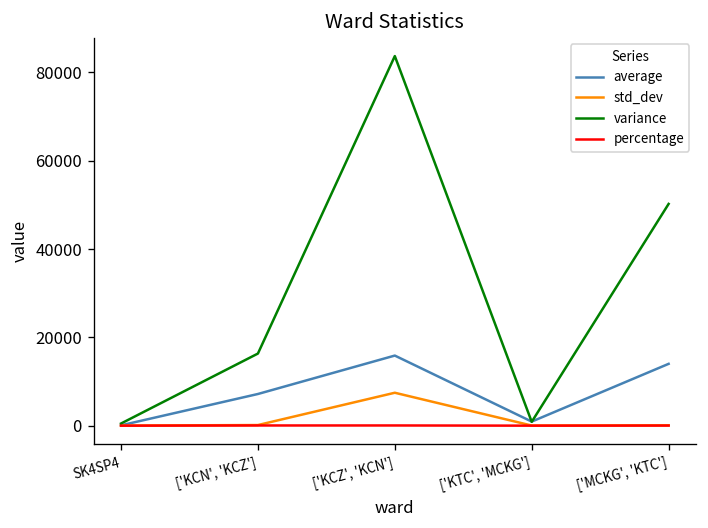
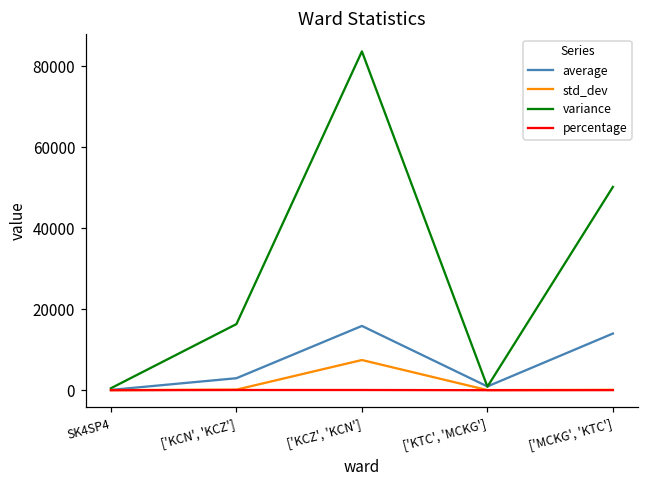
average, ['KCN', 'KCZ']: 7000 -> 3000
